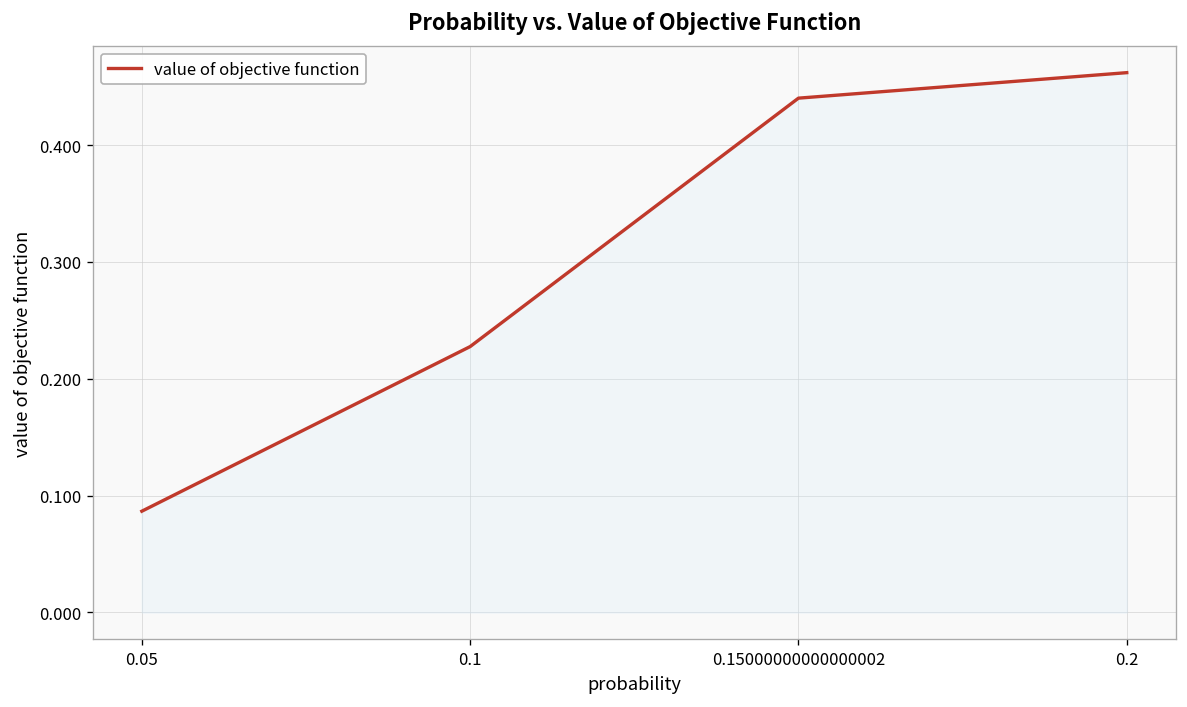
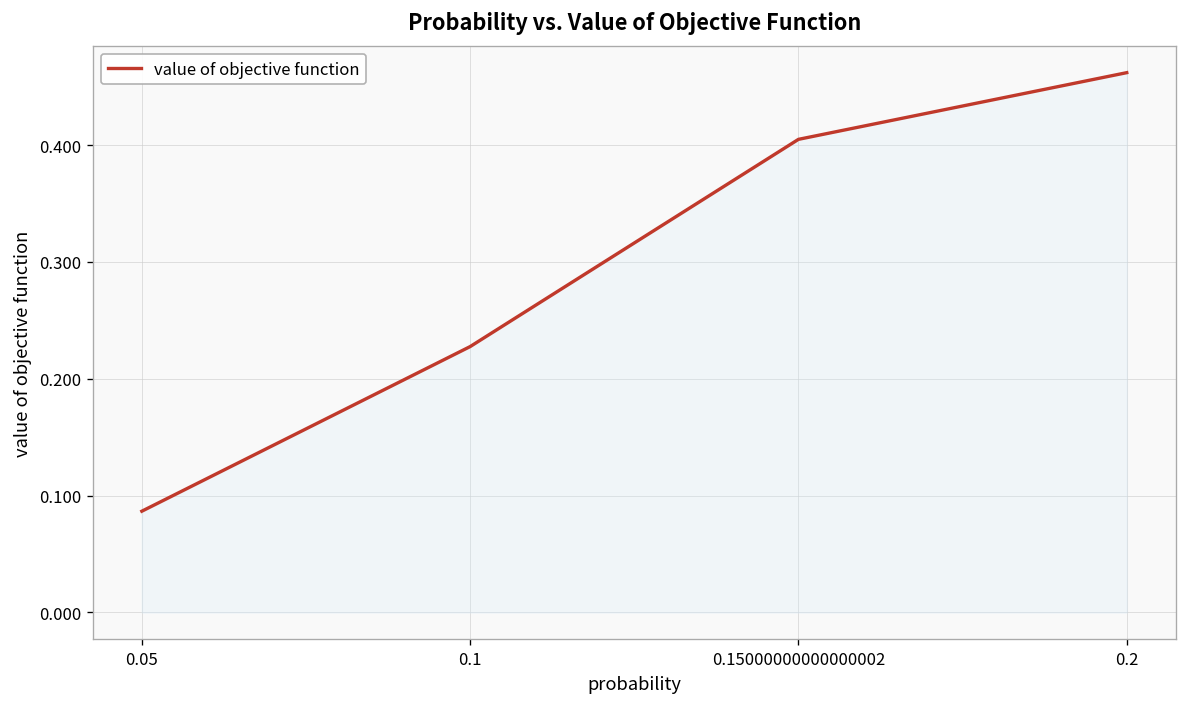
0.15000000000000002: 0.44 -> 0.40
